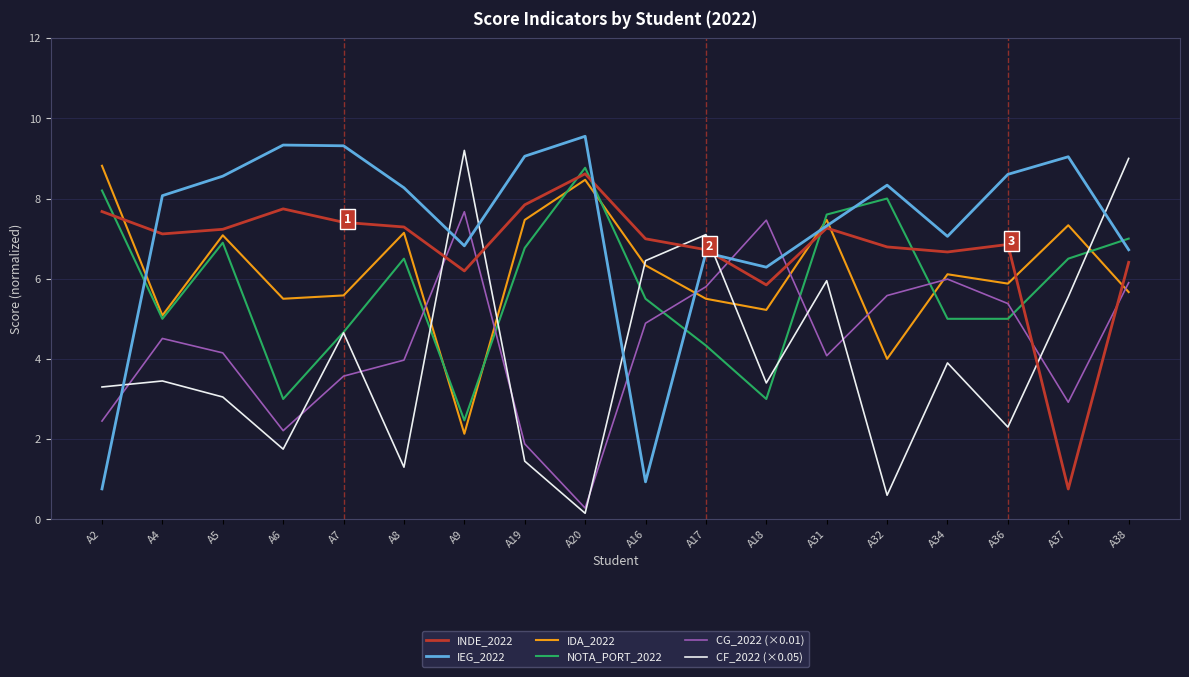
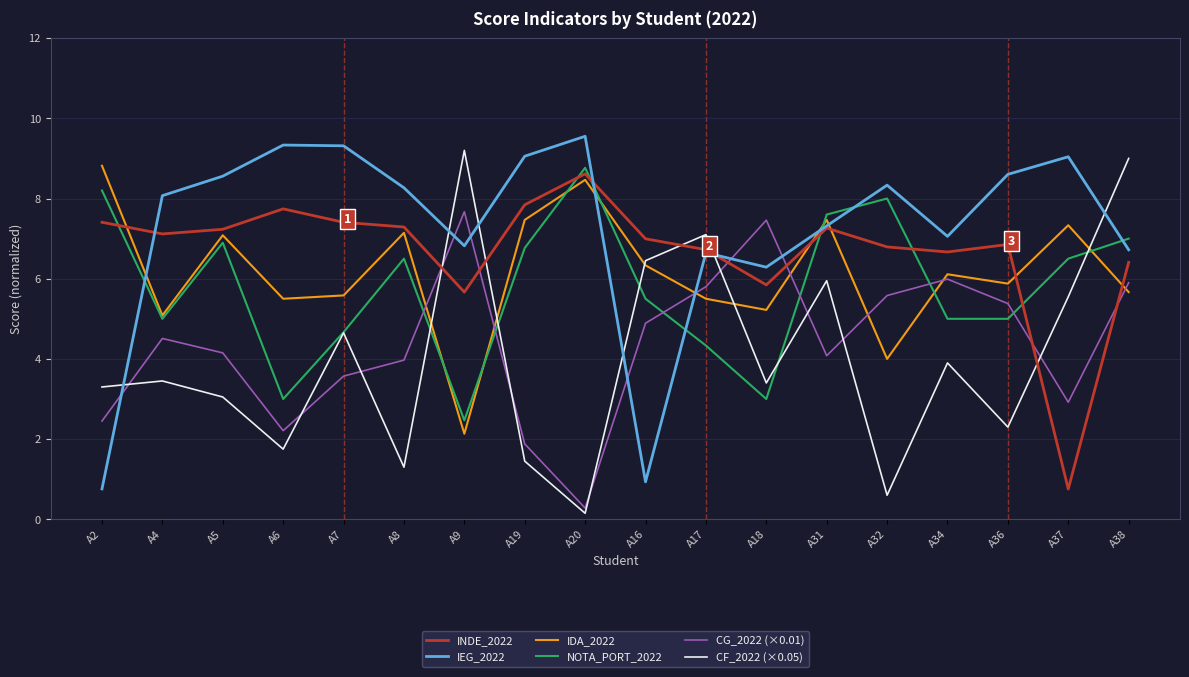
INDE_2022, A2: 7.7 -> 7.4
INDE_2022, A9: 6.2 -> 5.7
